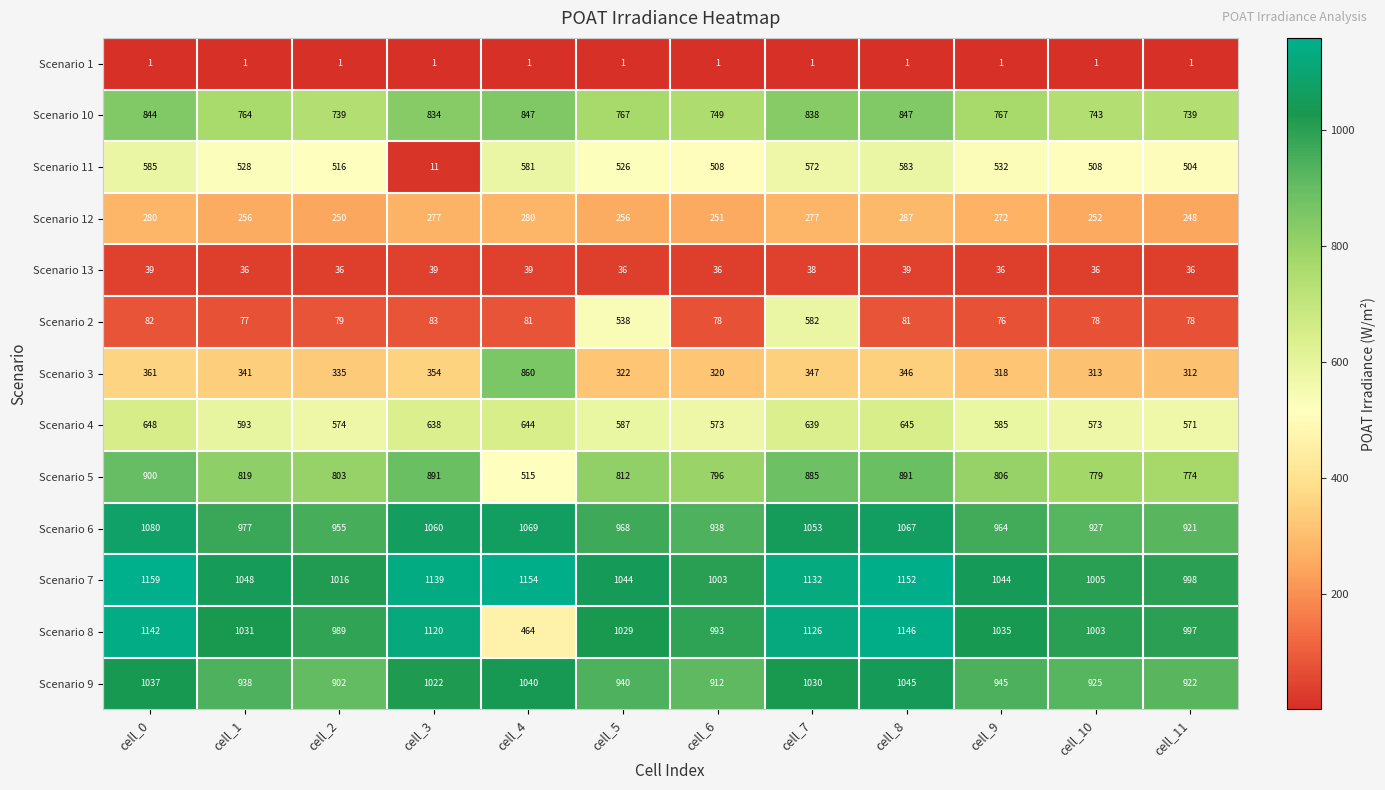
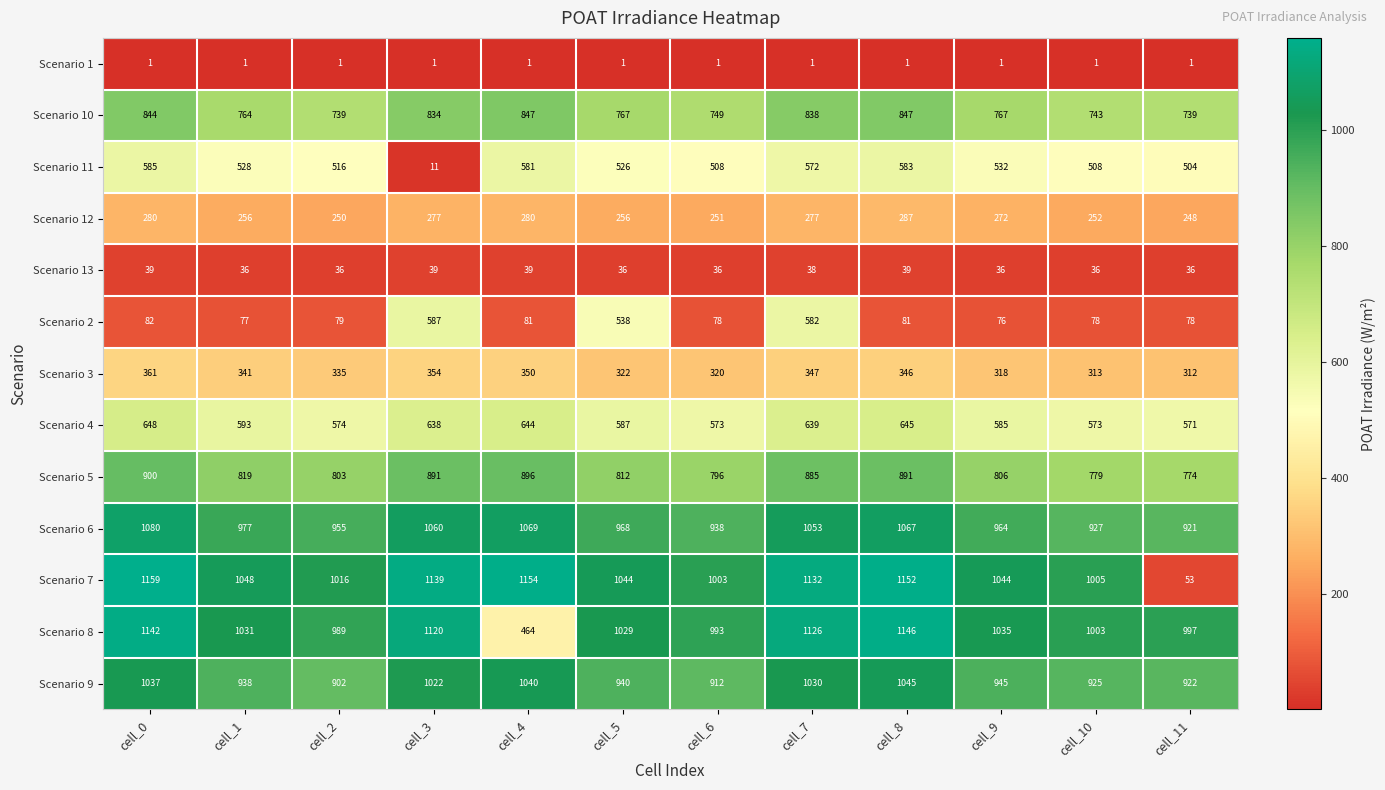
Scenario 2, cell_3: 83 -> 587
Scenario 3, cell_4: 860 -> 350
Scenario 5, cell_4: 515 -> 896
Scenario 7, cell_11: 998 -> 53
